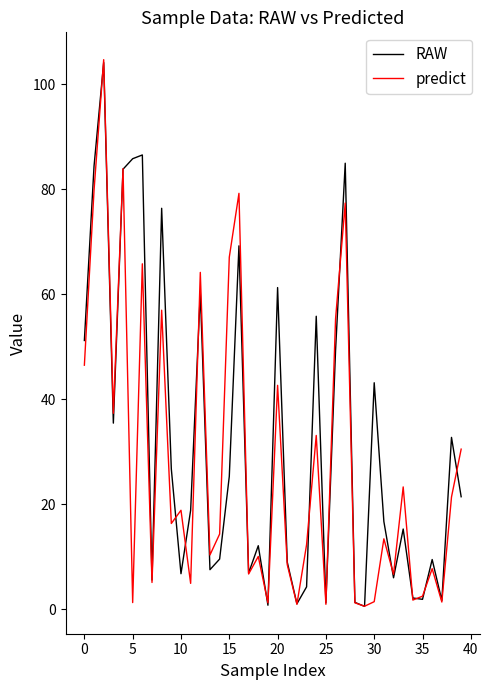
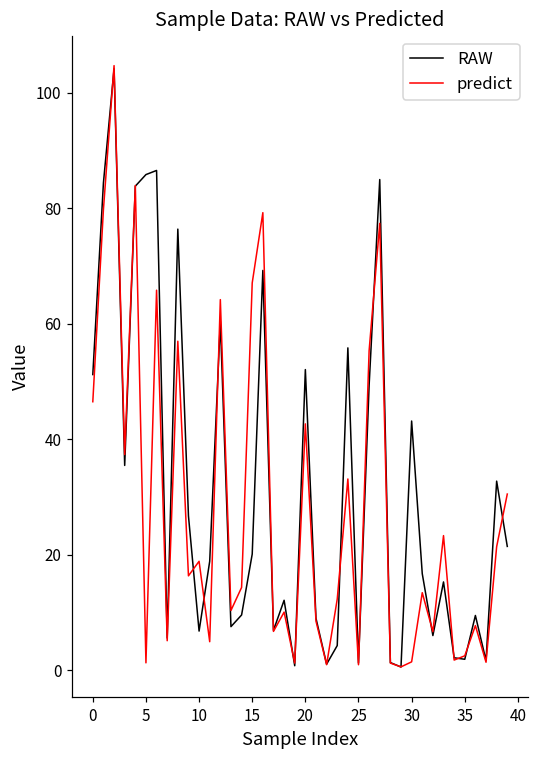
RAW, 15: 25 -> 20
RAW, 20: 61 -> 52
